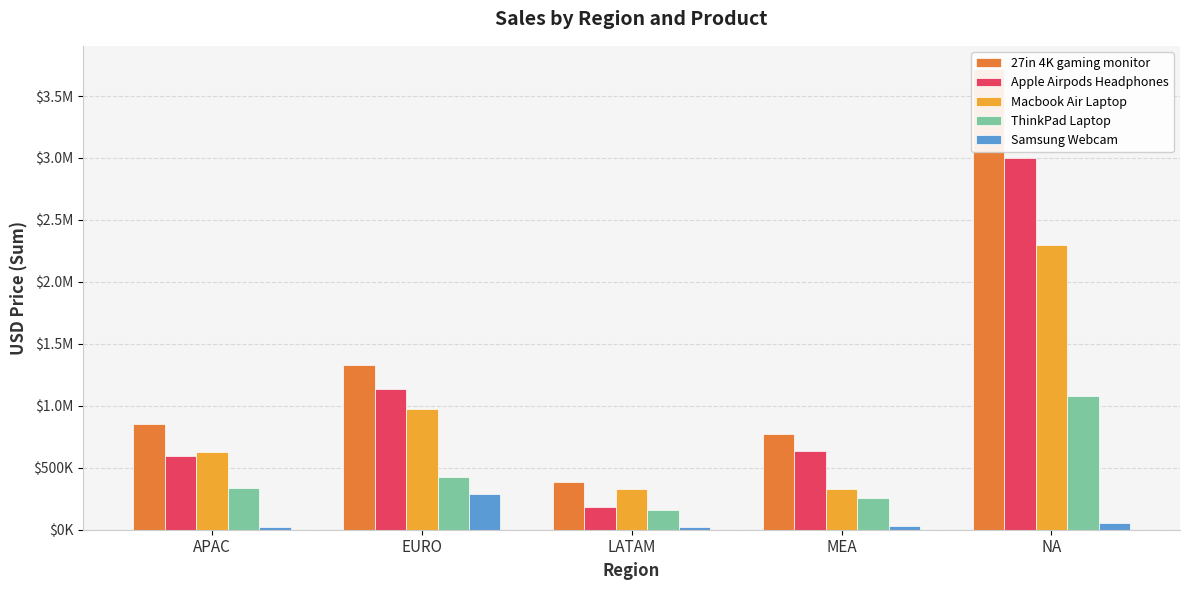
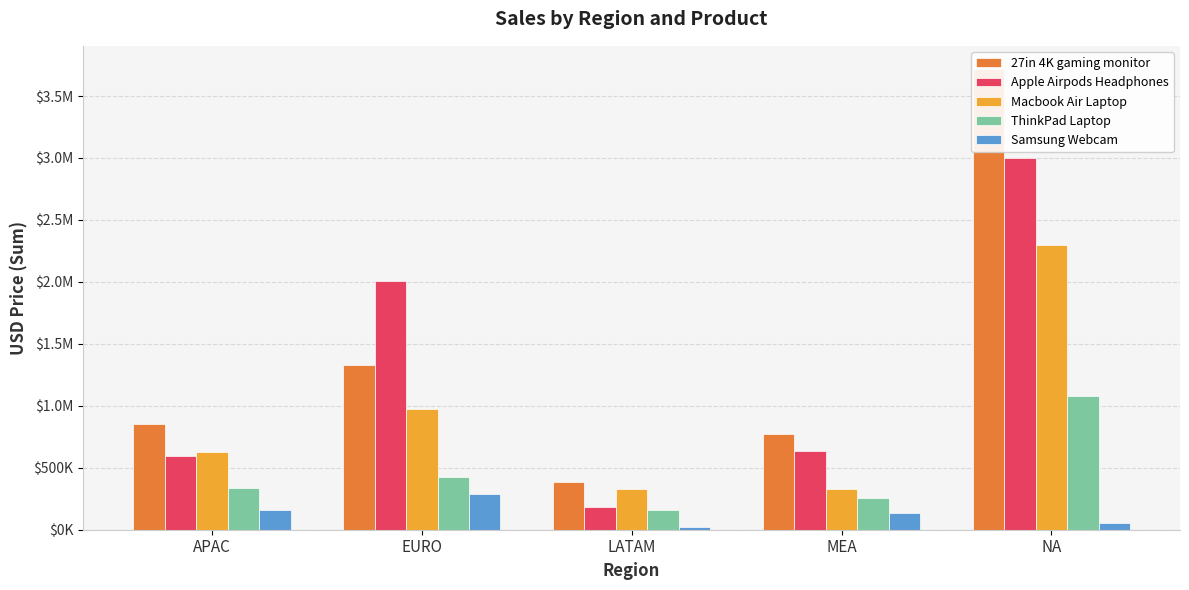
Samsung Webcam, APAC: $20000 -> $160000
Apple Airpods Headphones, EURO: $1130000 -> $2000000
Samsung Webcam, MEA: $30000 -> $130000
